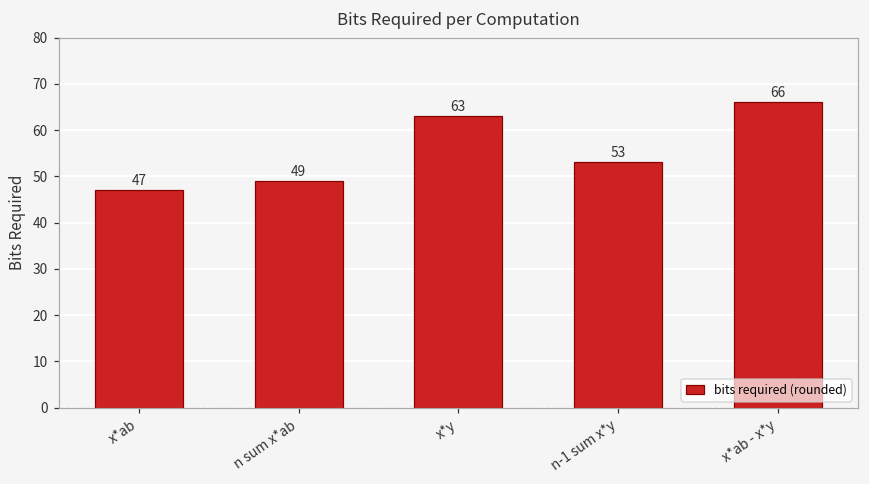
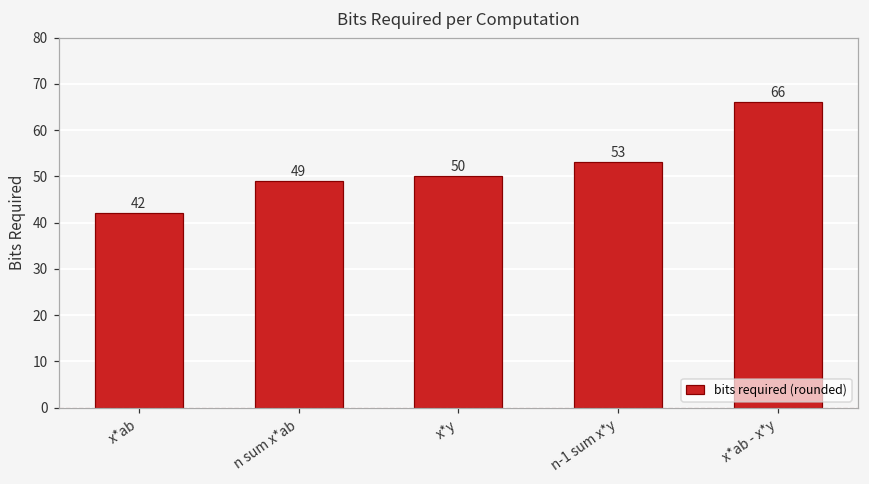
x*ab: 47 -> 42
x*y: 63 -> 50
